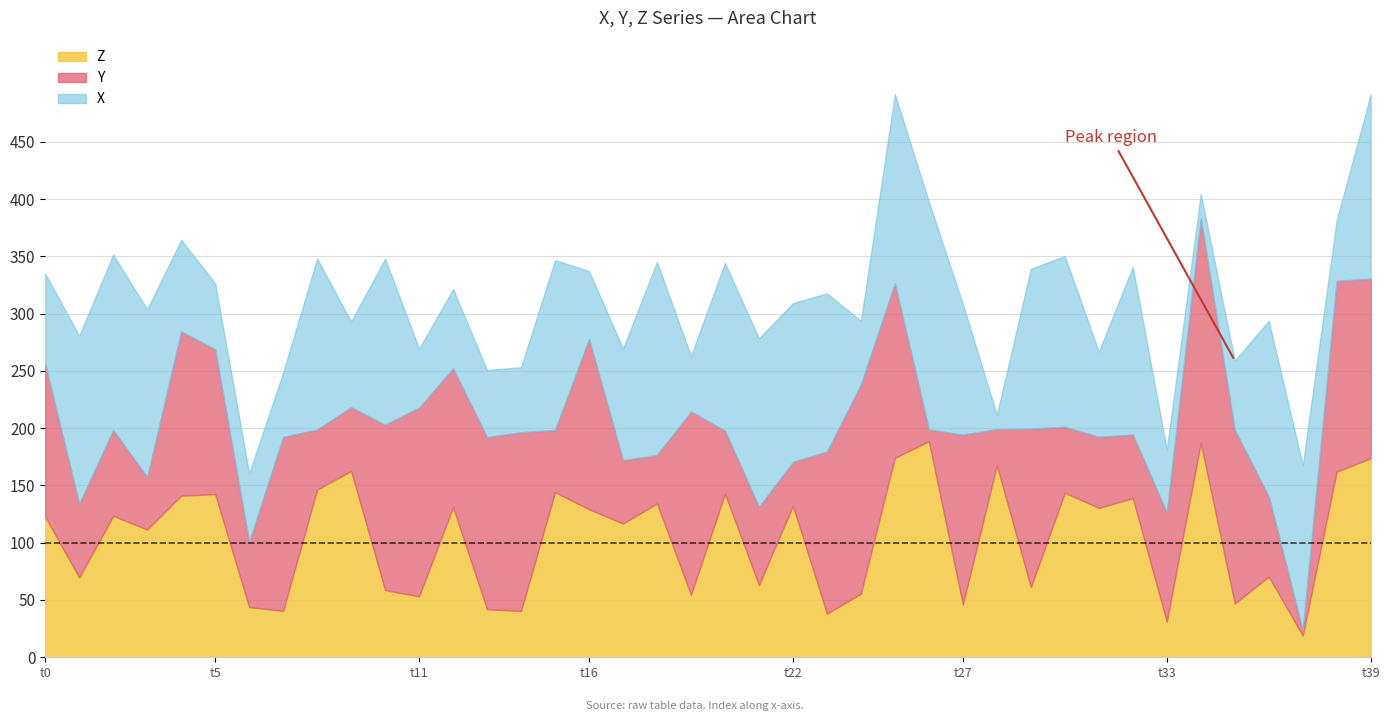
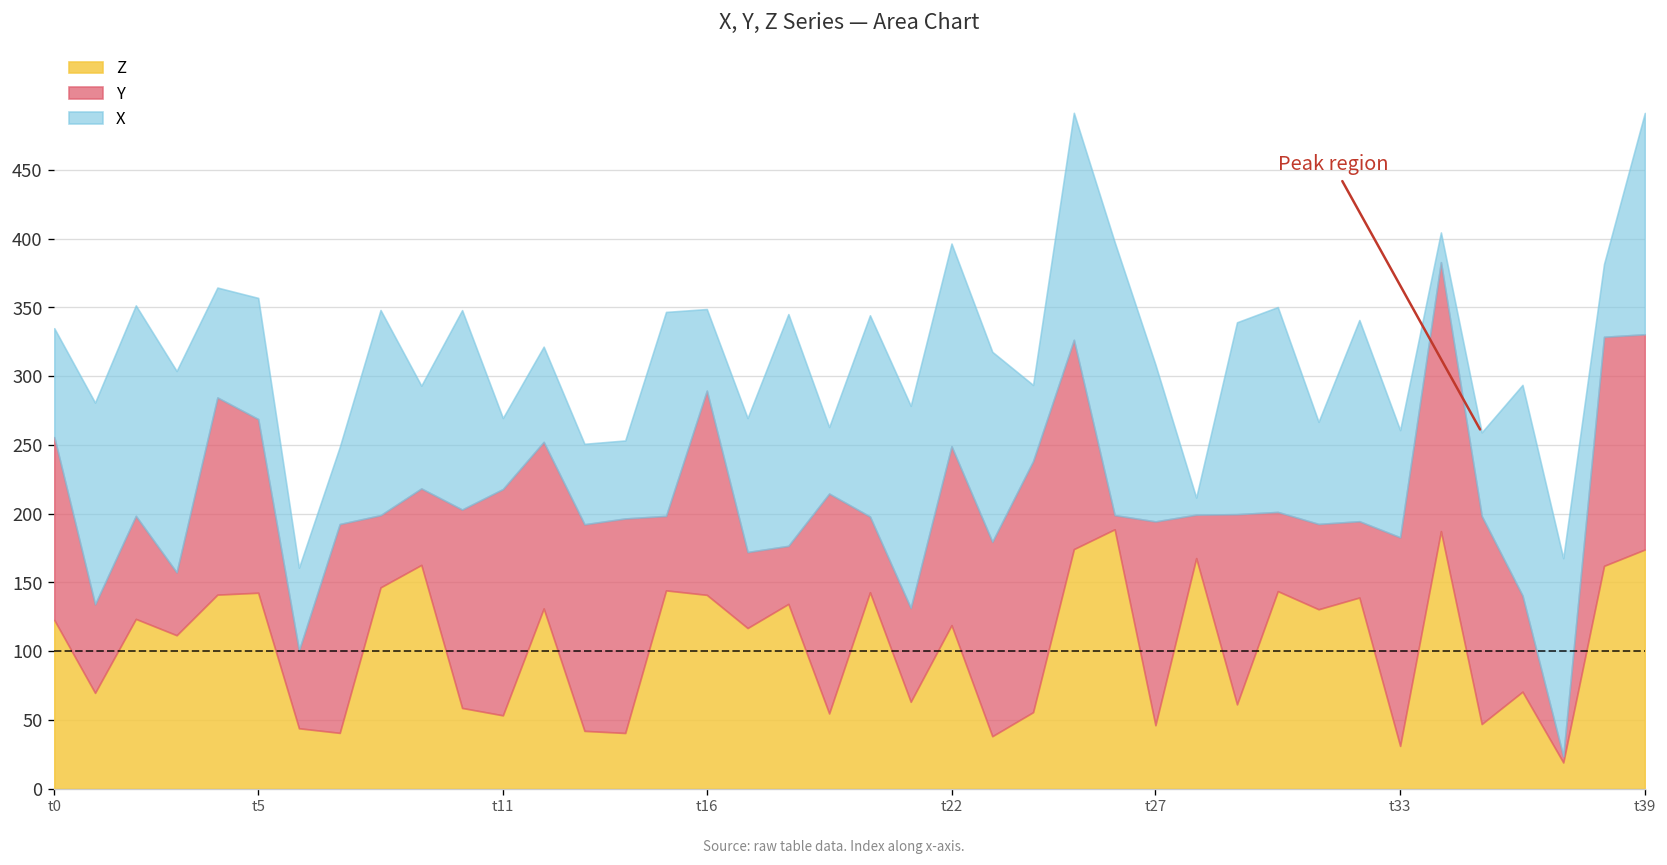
X, t5: 58 -> 88
Z, t16: 129 -> 141
Z, t22: 132 -> 119
Y, t22: 38 -> 130
X, t22: 139 -> 147
Y, t33: 95 -> 152
X, t33: 55 -> 78
